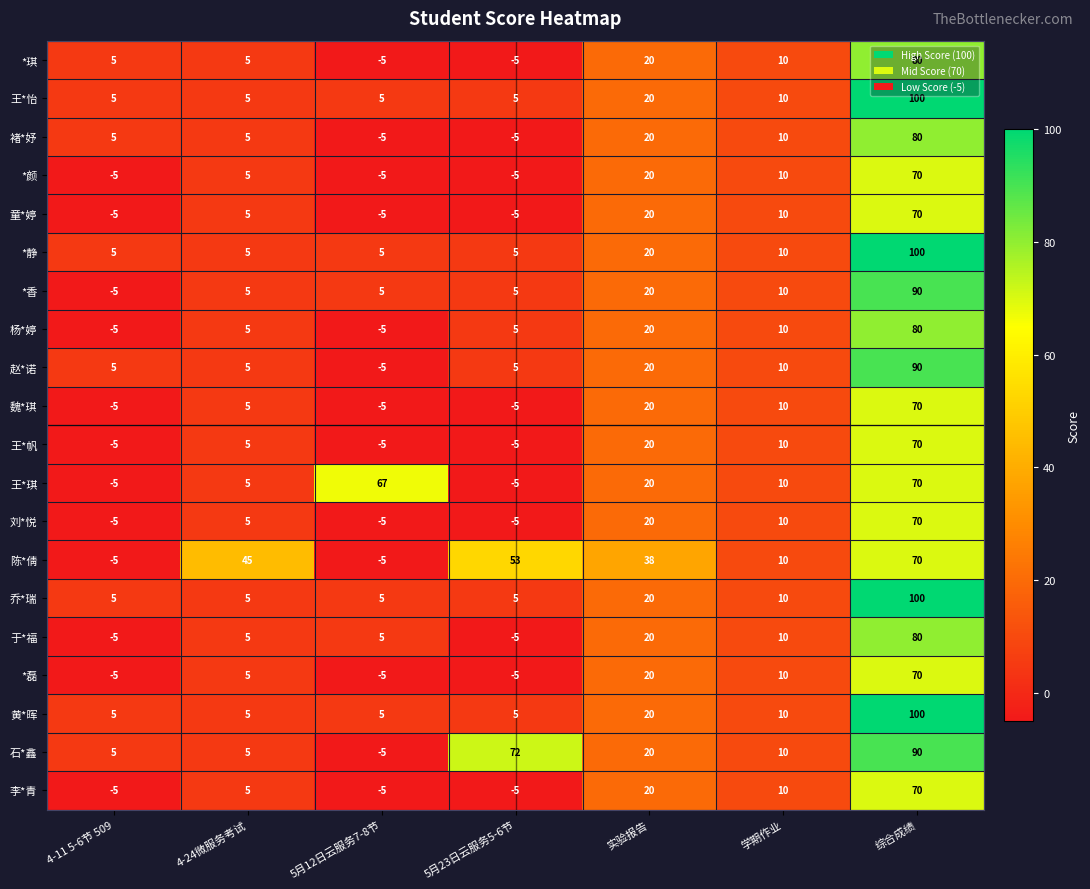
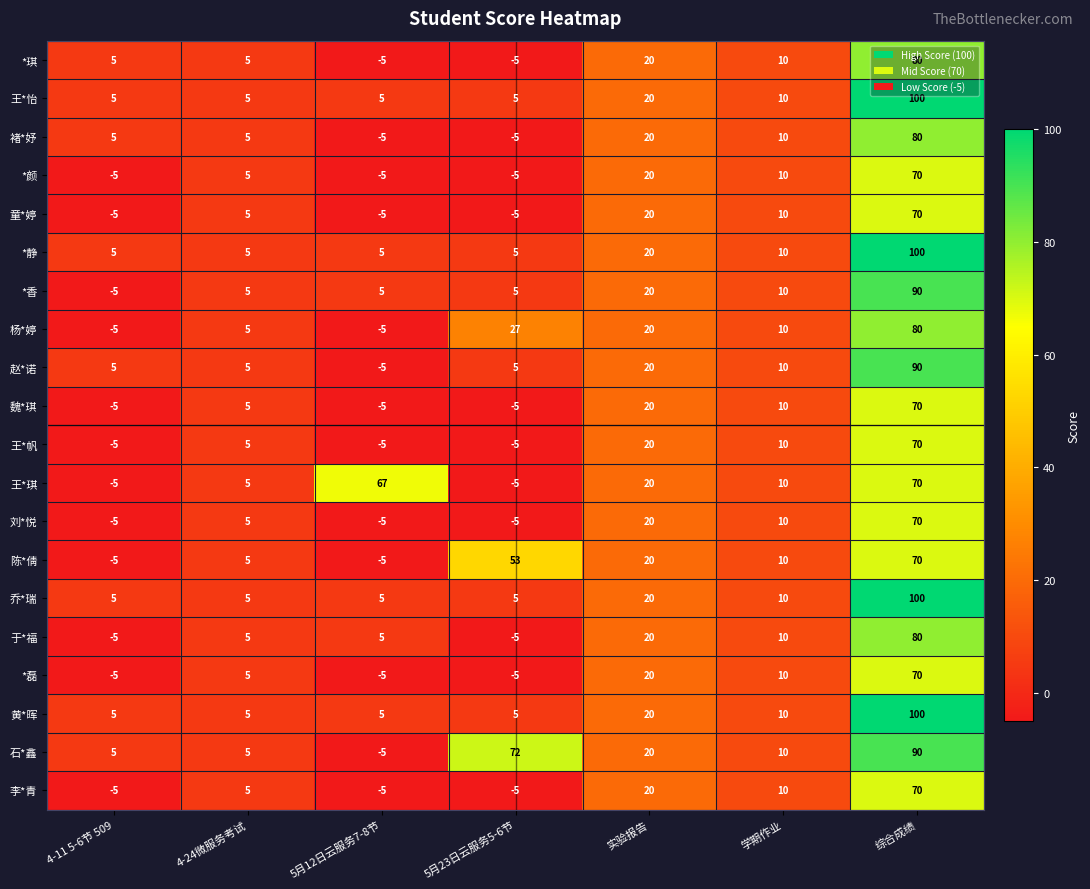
杨*婷, 5月23日云服务5-6节: 5 -> 27
陈*倩, 4-24微服务考试: 45 -> 5
陈*倩, 实验报告: 38 -> 20
